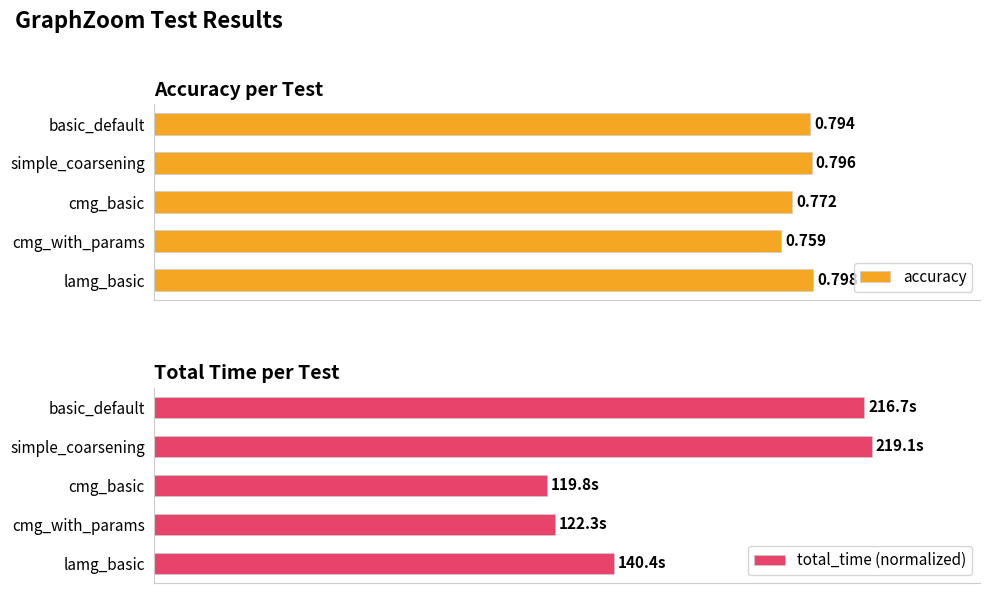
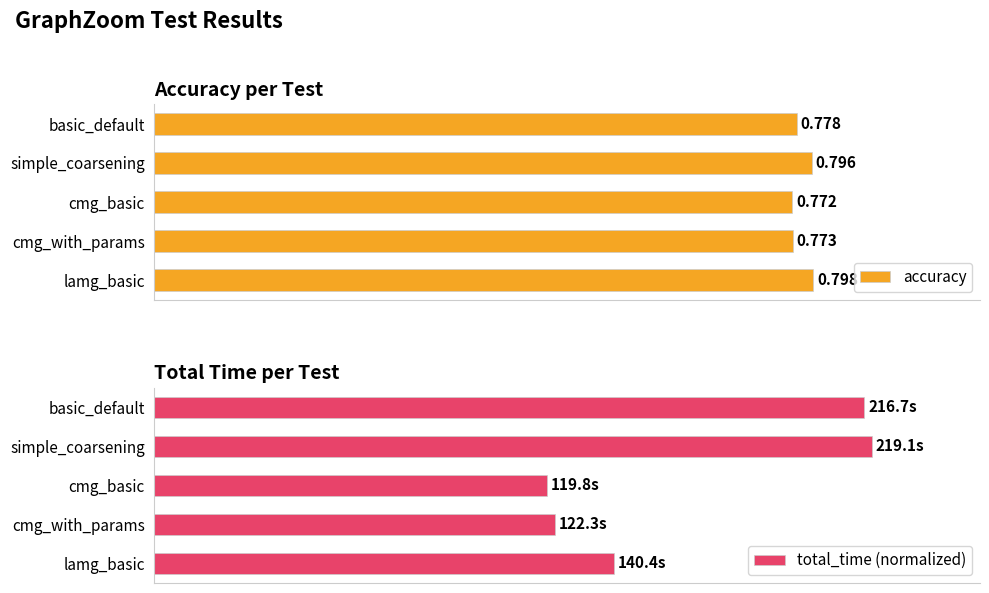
Accuracy per Test, basic_default: 0.794 -> 0.778
Accuracy per Test, cmg_with_params: 0.759 -> 0.773
